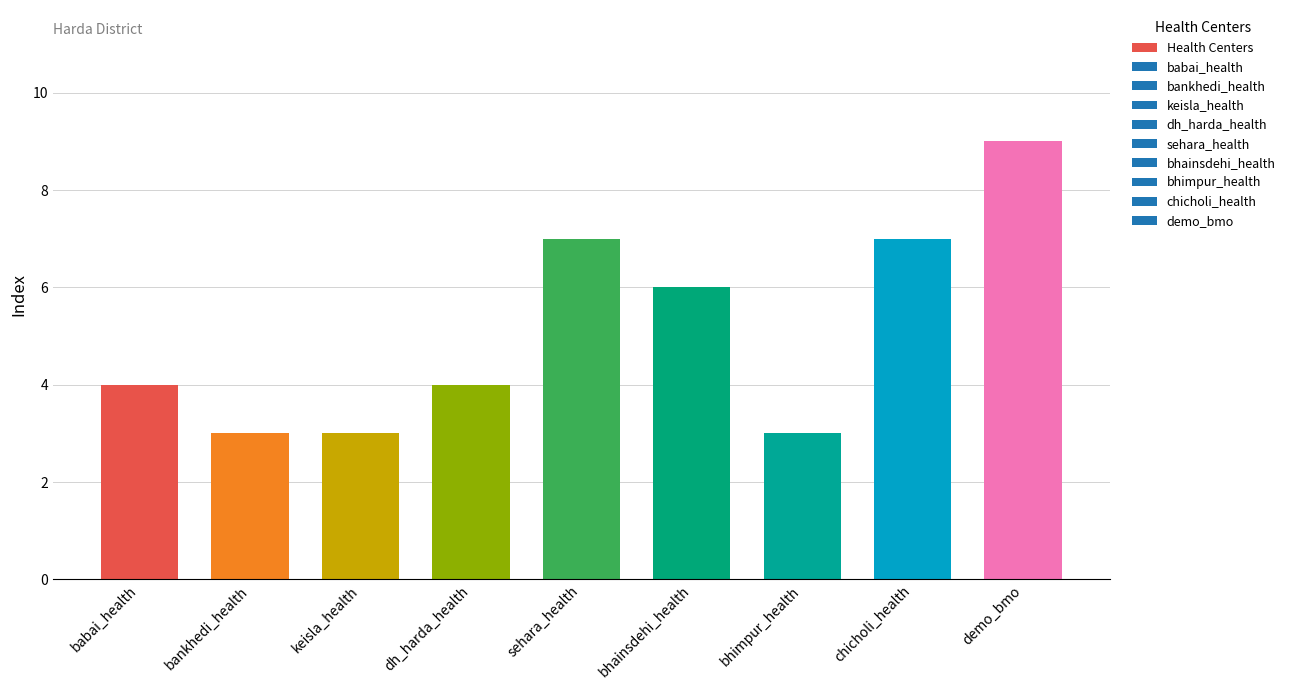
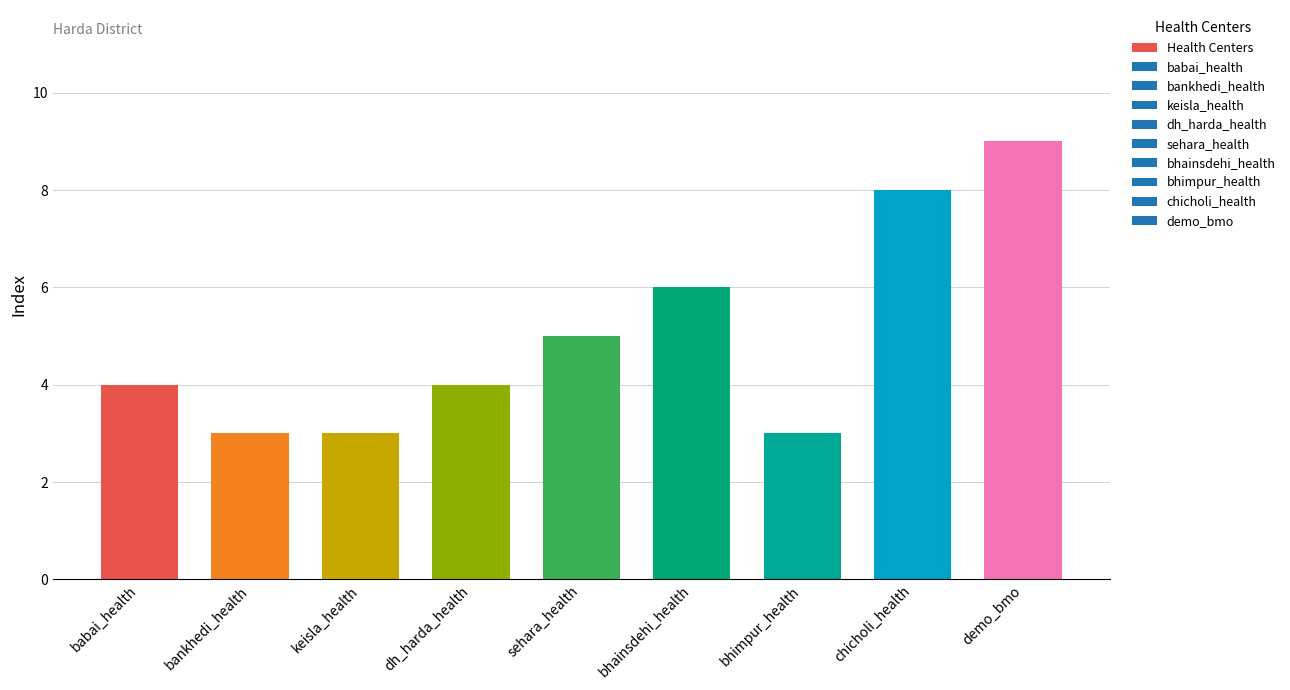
sehara_health: 7 -> 5
chicholi_health: 7 -> 8
